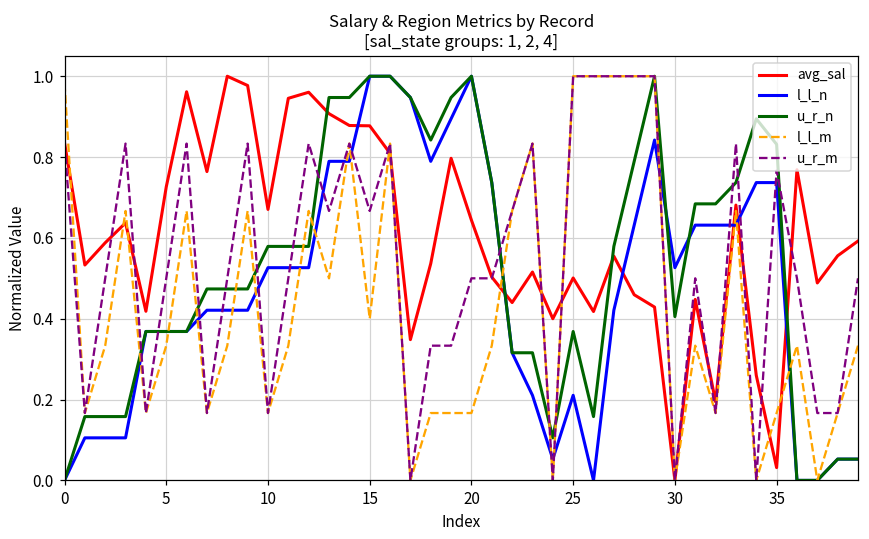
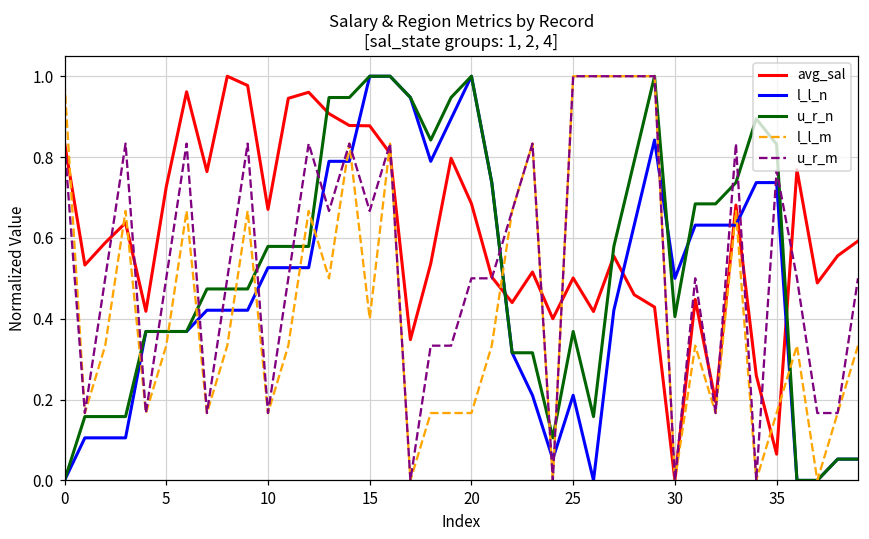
avg_sal, 20: 0.64 -> 0.68
l_l_n, 30: 0.53 -> 0.50
avg_sal, 35: 0.03 -> 0.06
